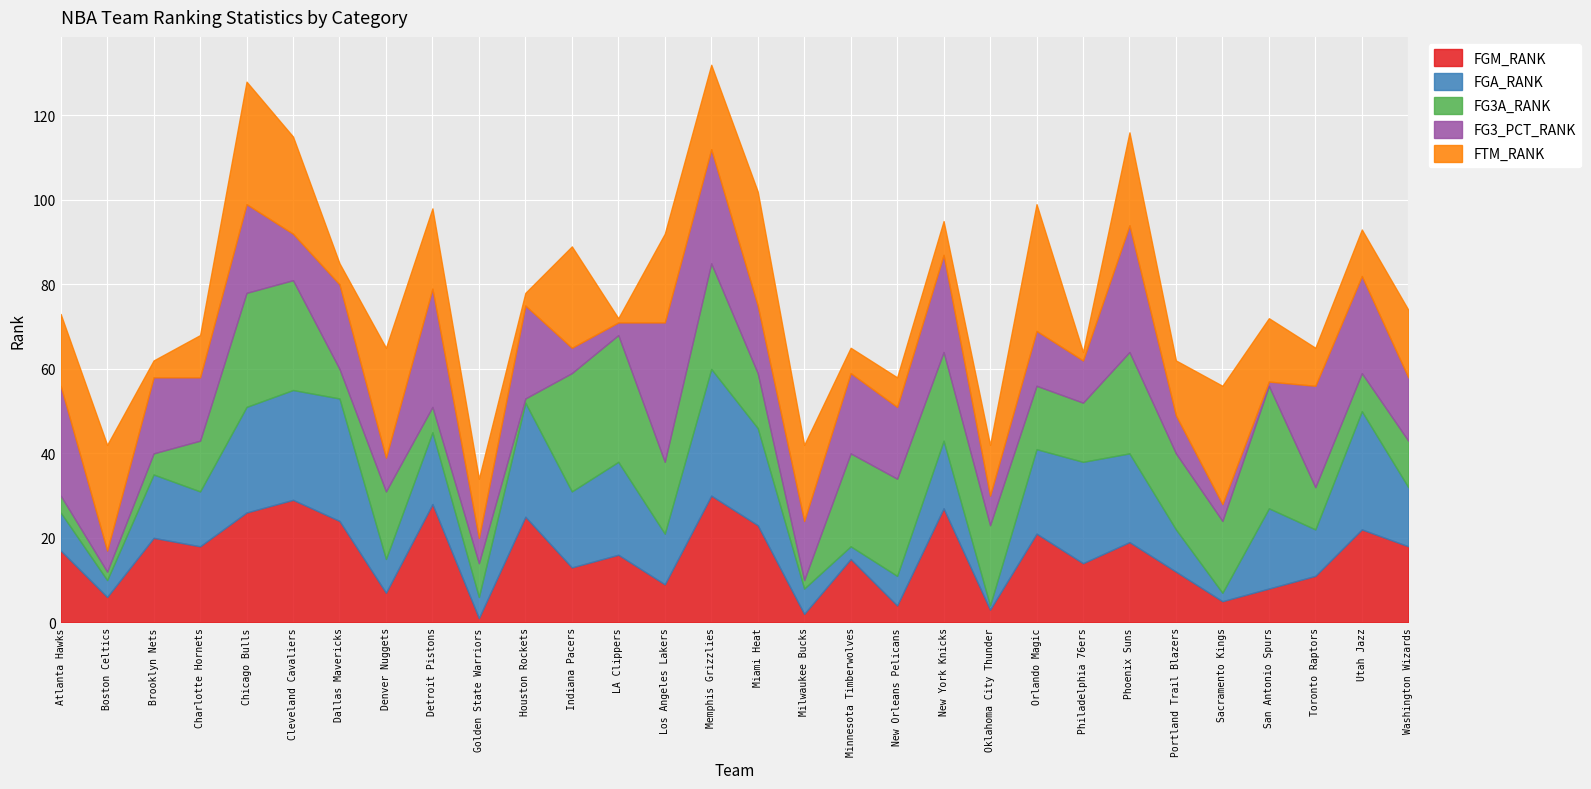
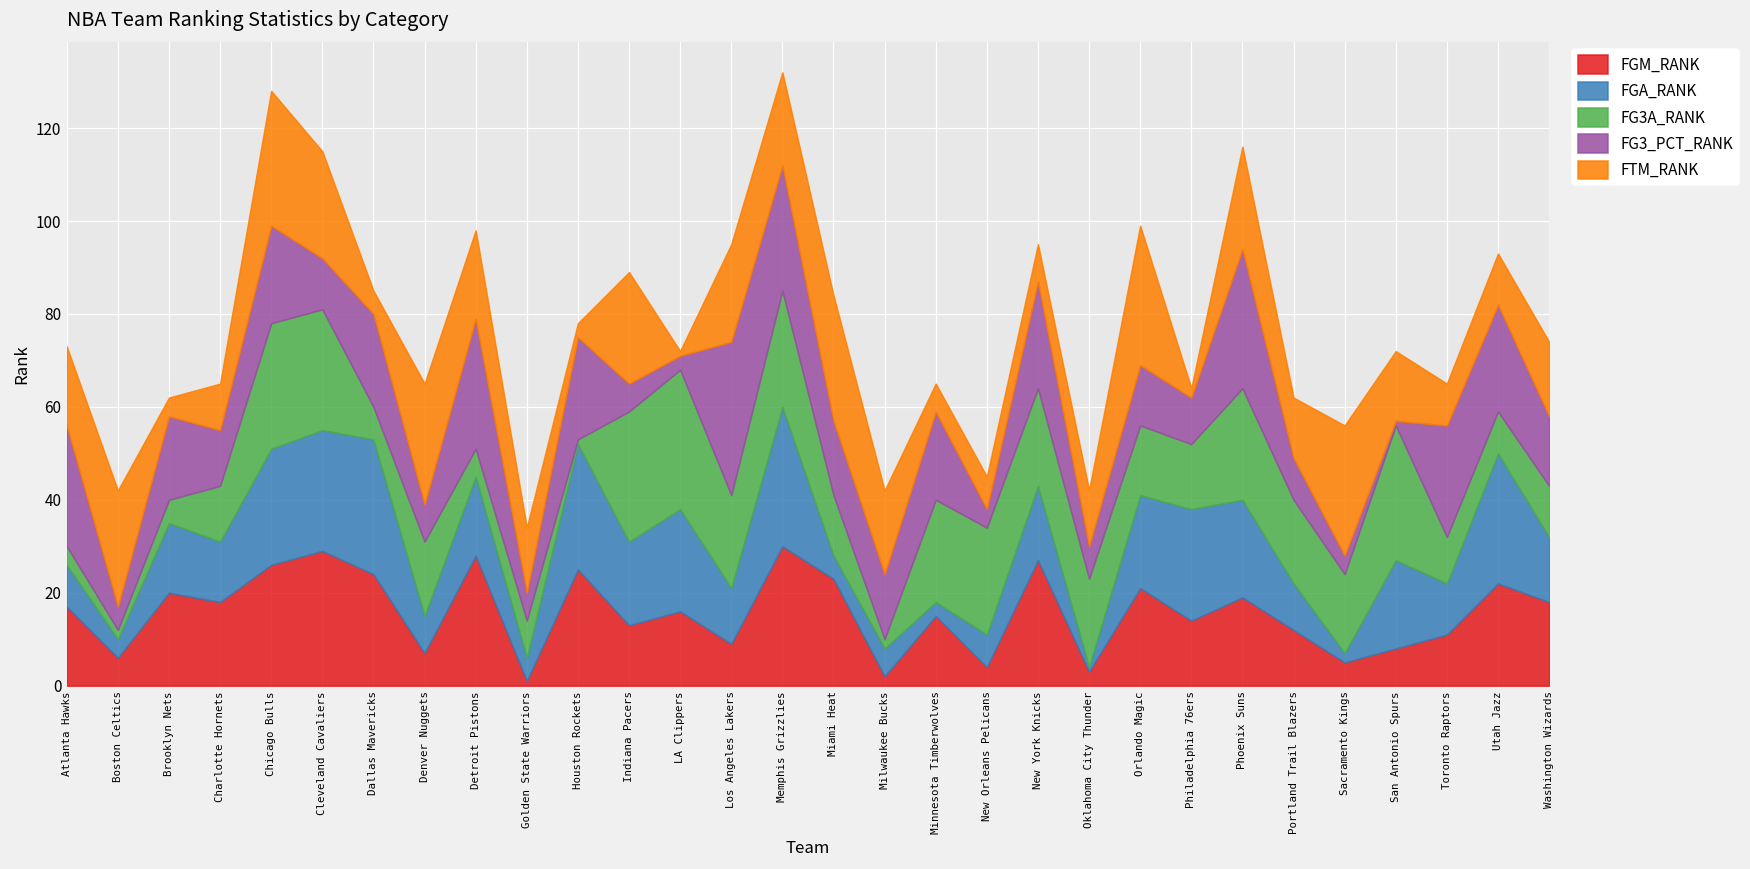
FG3_PCT_RANK, Charlotte Hornets: 15 -> 12
FG3A_RANK, Los Angeles Lakers: 17 -> 20
FGA_RANK, Miami Heat: 23 -> 5
FG3_PCT_RANK, New Orleans Pelicans: 17 -> 4
